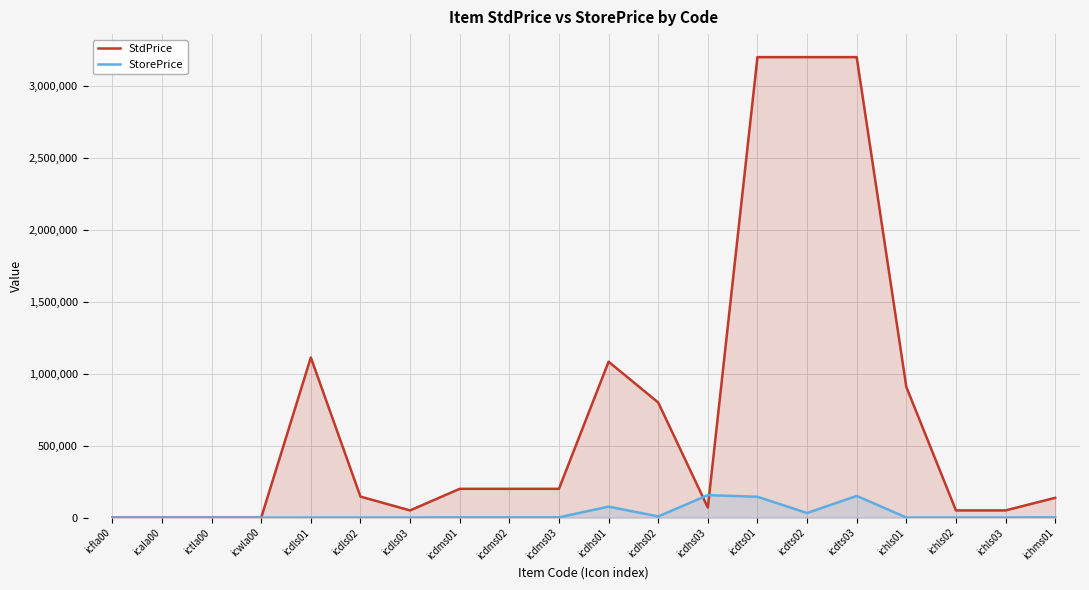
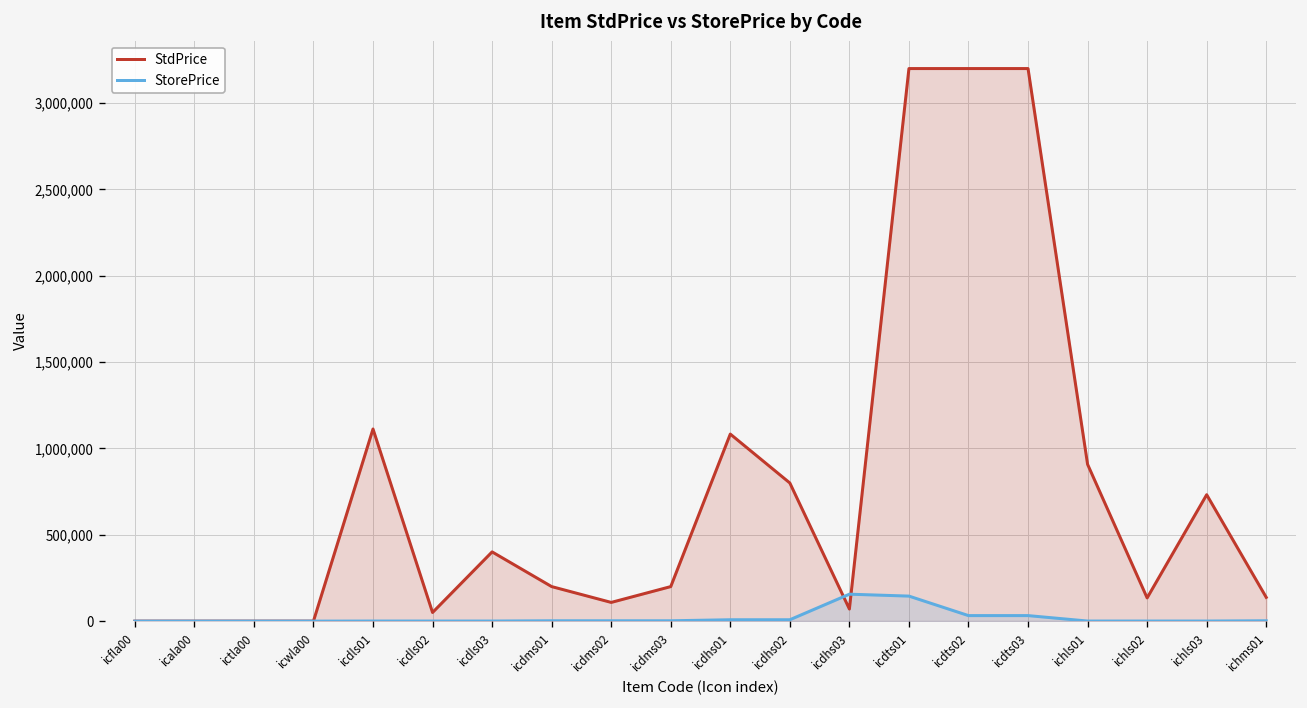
StdPrice, icdls02: 150,000 -> 50,000
StdPrice, icdls03: 50,000 -> 400,000
StdPrice, icdms02: 200,000 -> 110,000
StorePrice, icdhs01: 80,000 -> 10,000
StorePrice, icdts03: 150,000 -> 30,000
StdPrice, ichls02: 50,000 -> 130,000
StdPrice, ichls03: 50,000 -> 730,000
